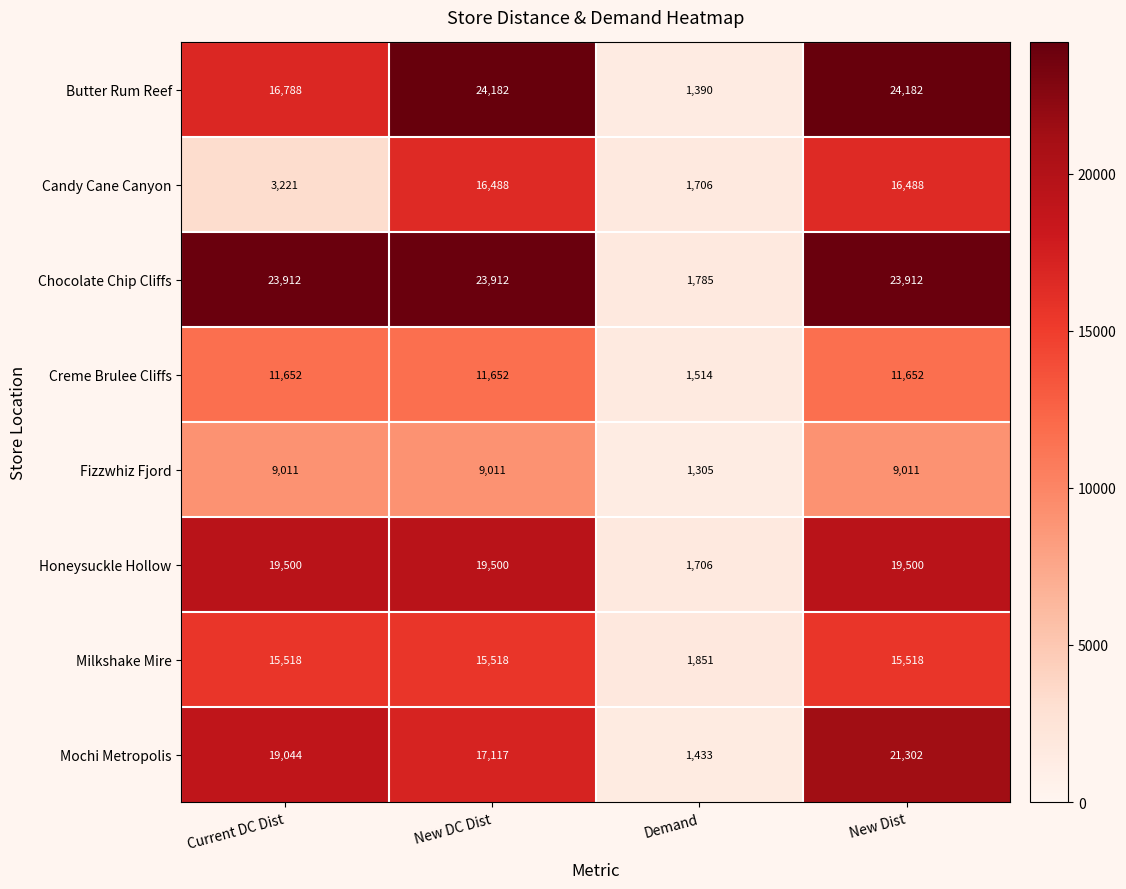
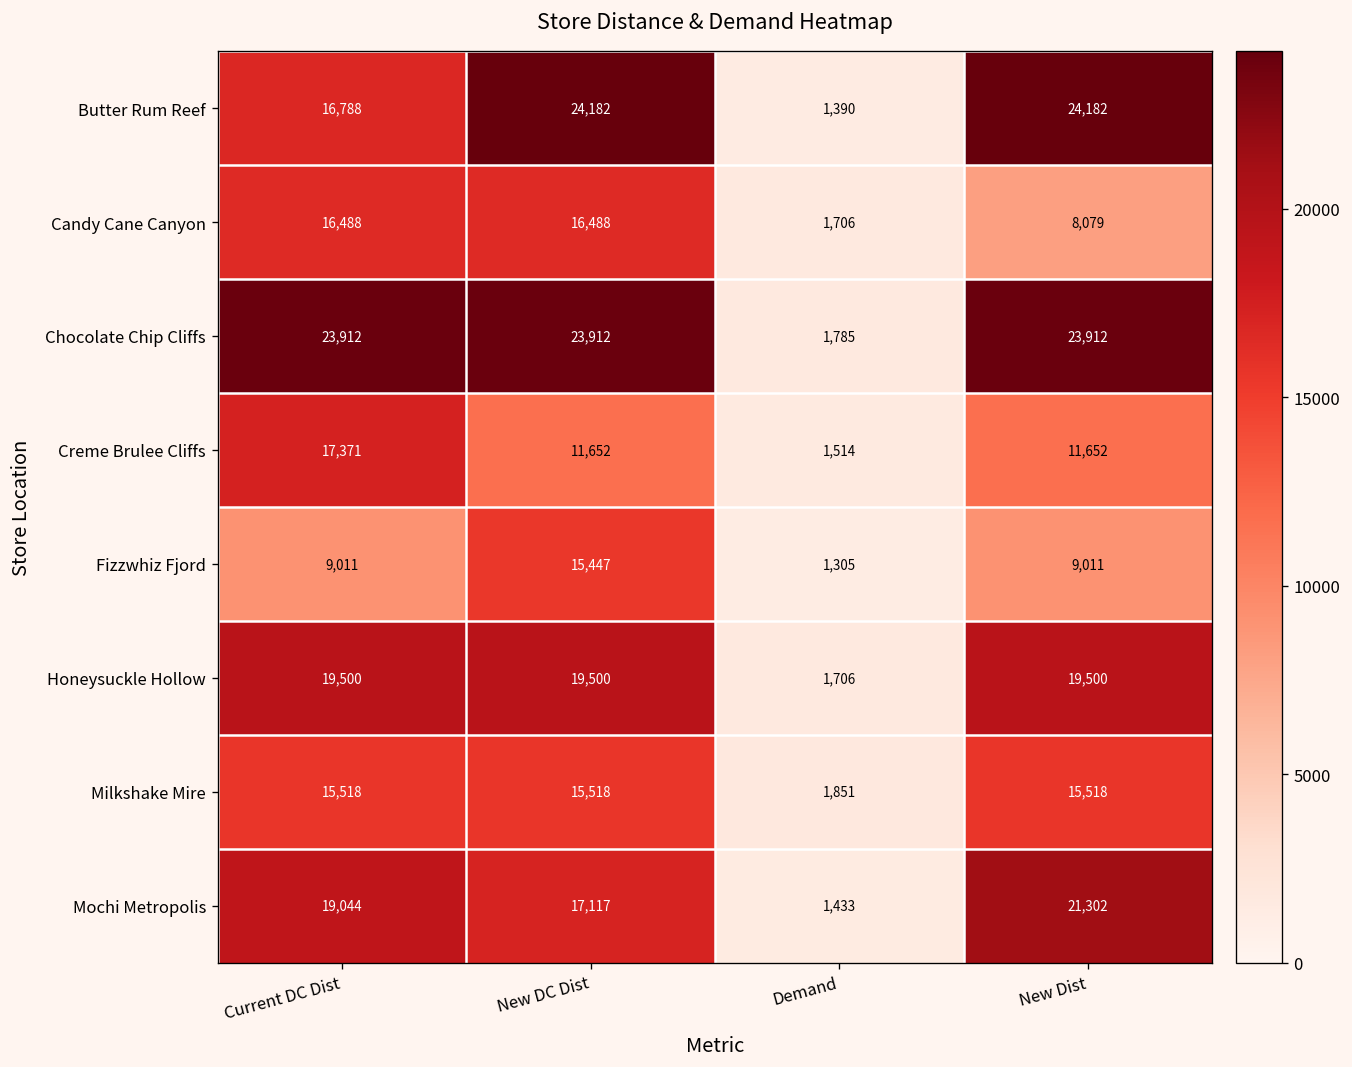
Candy Cane Canyon, Current DC Dist: 3,221 -> 16,488
Candy Cane Canyon, New Dist: 16,488 -> 8,079
Creme Brulee Cliffs, Current DC Dist: 11,652 -> 17,371
Fizzwhiz Fjord, New DC Dist: 9,011 -> 15,447
